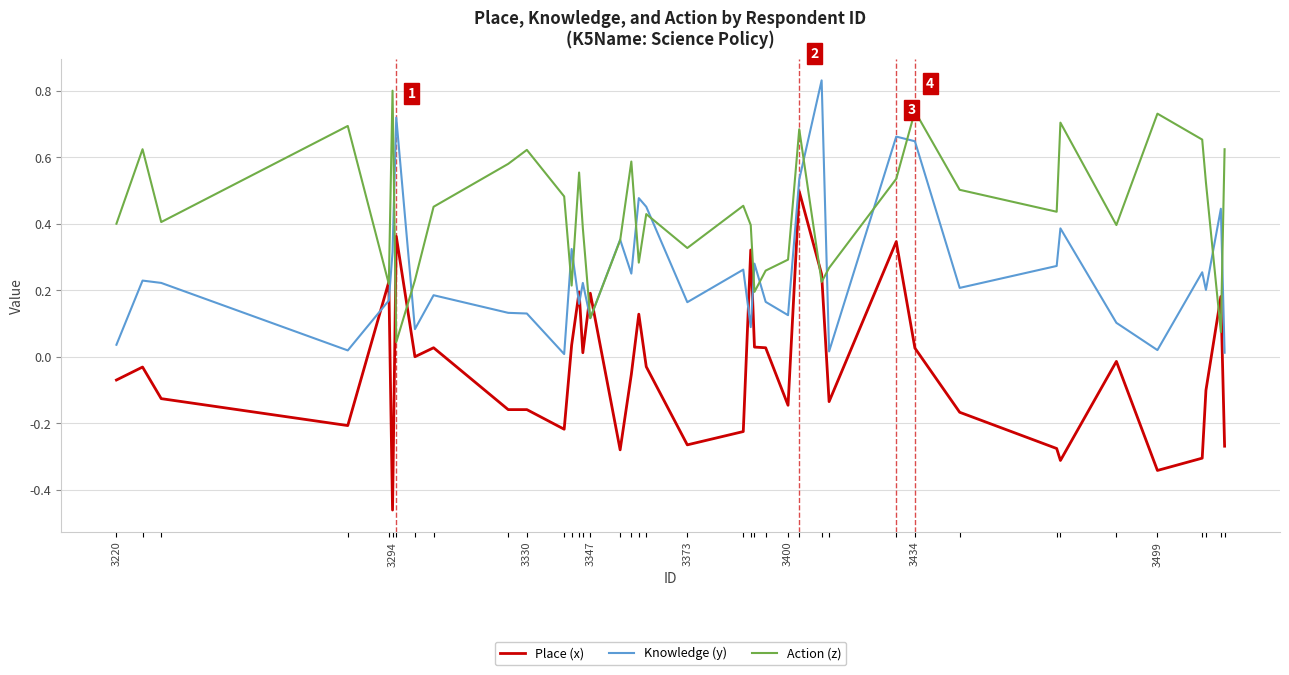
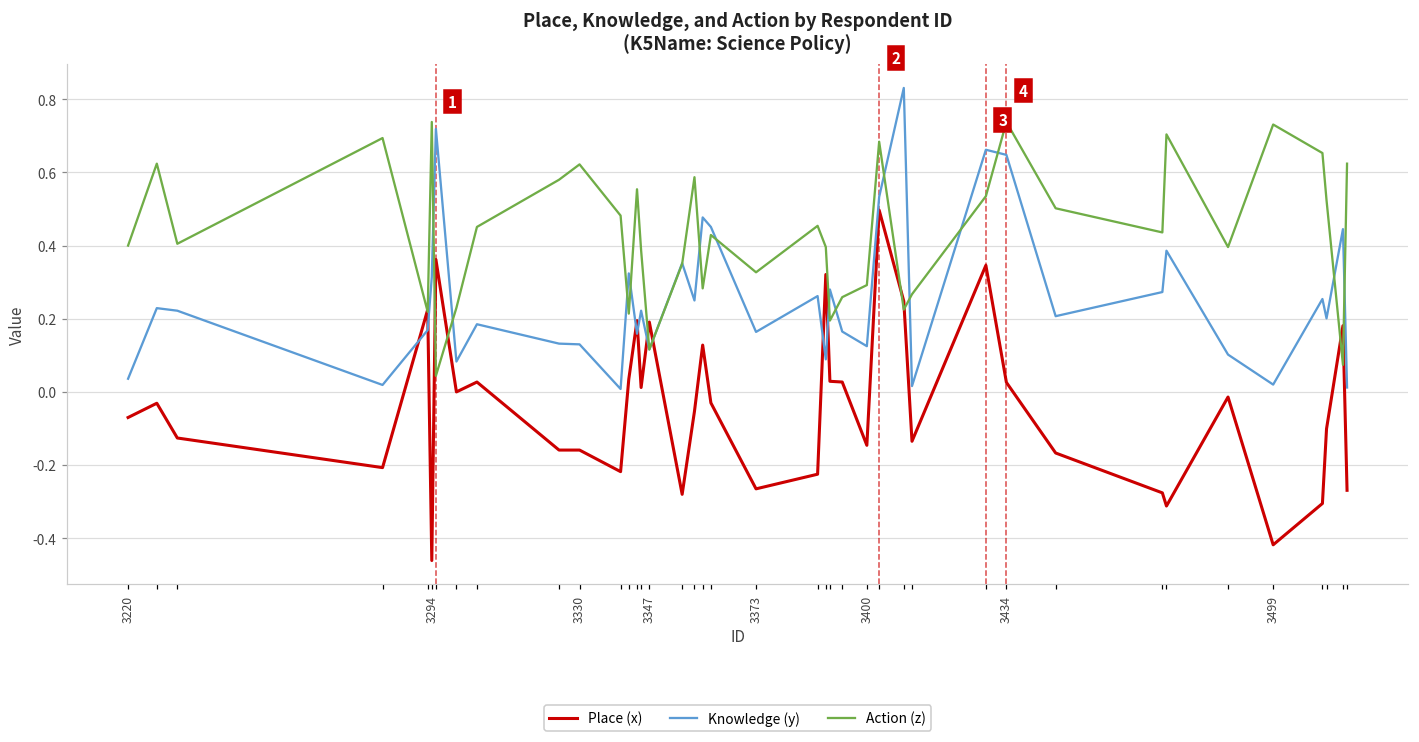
Action (z), 3294: 0.80 -> 0.74
Place (x), 3499: -0.34 -> -0.42
